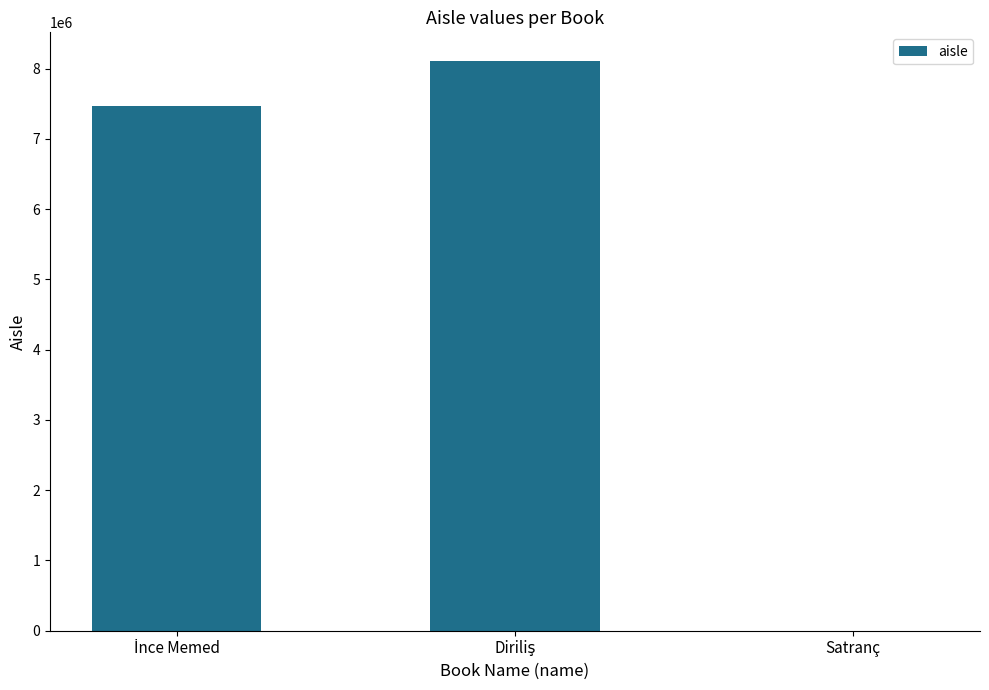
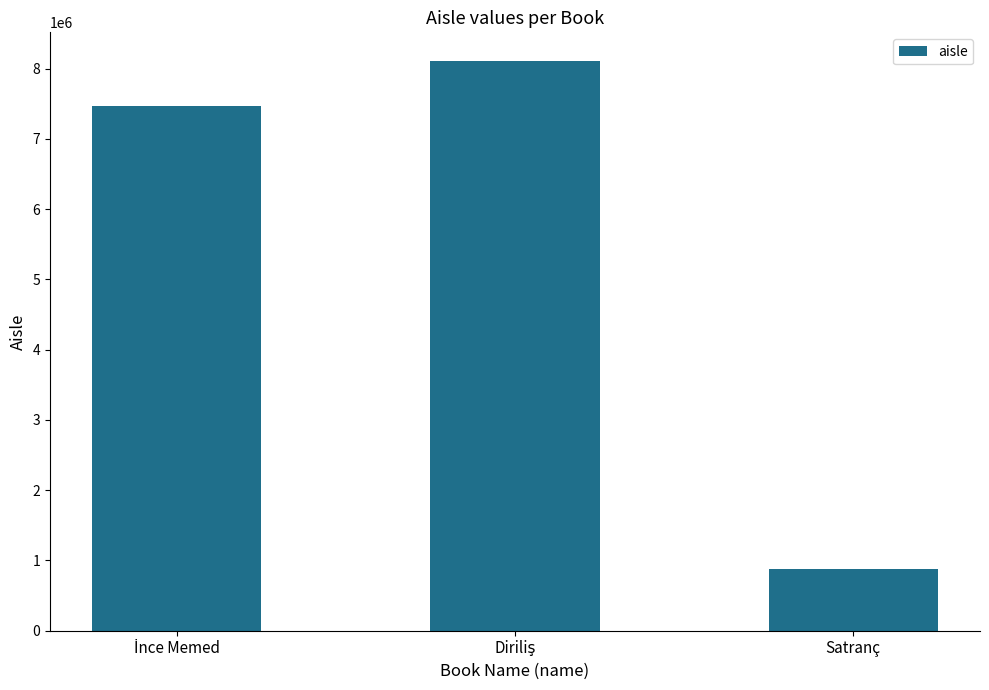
Satranç: 0 -> 900000
